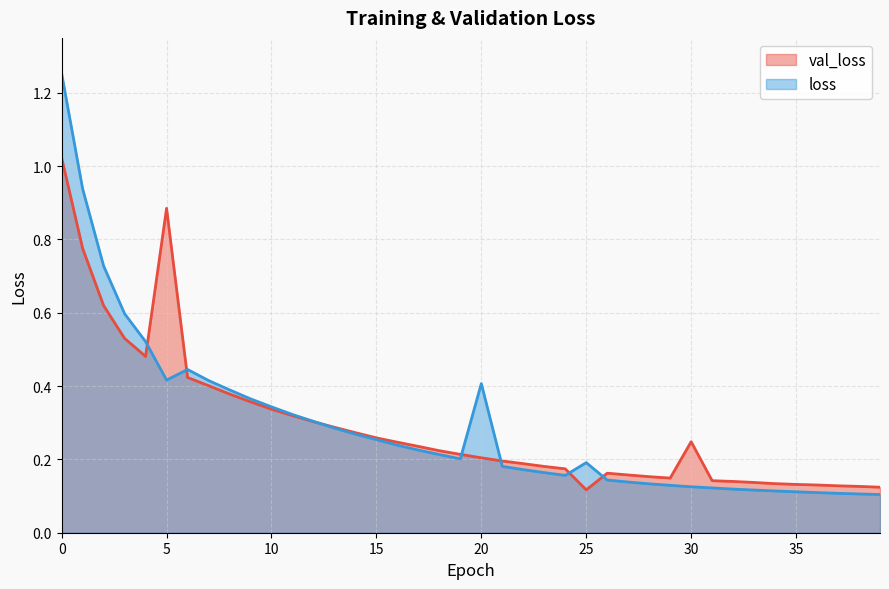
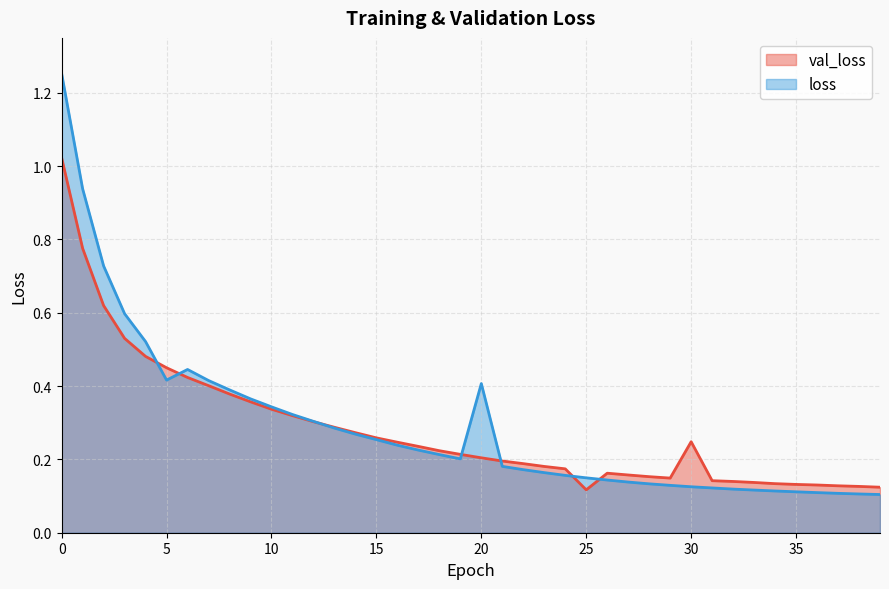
val_loss, 5: 0.89 -> 0.45
loss, 25: 0.19 -> 0.15
